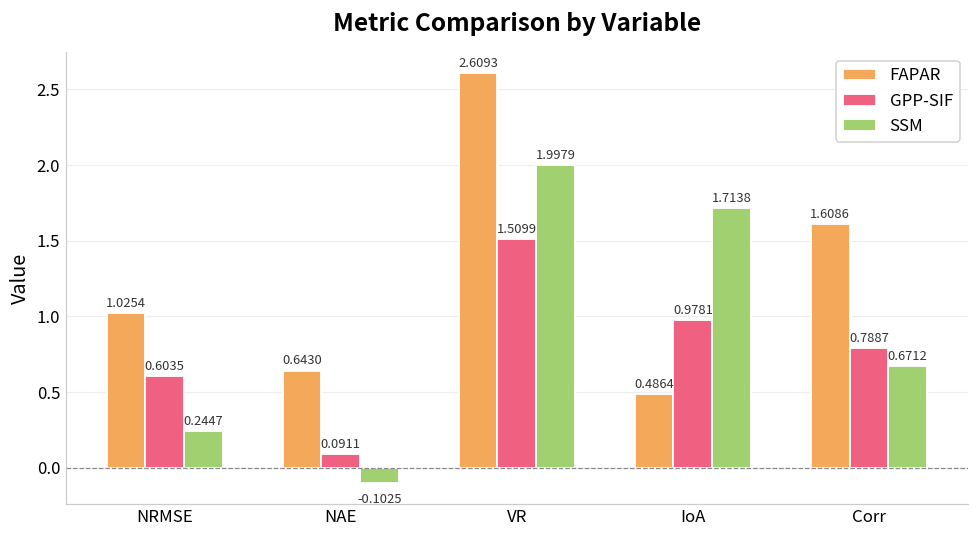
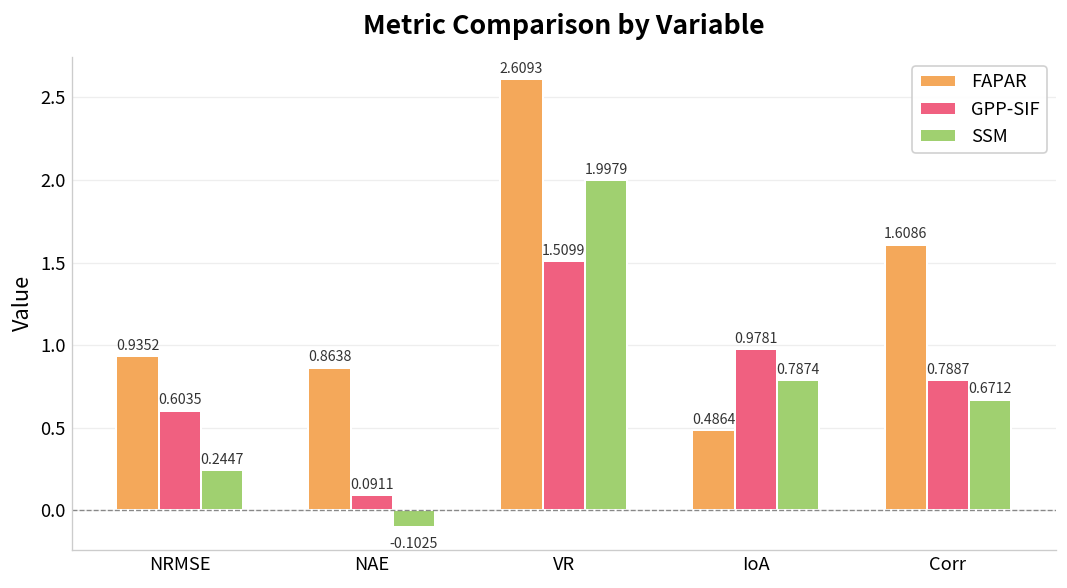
FAPAR, NRMSE: 1.0254 -> 0.9352
FAPAR, NAE: 0.6430 -> 0.8638
SSM, IoA: 1.7138 -> 0.7874
